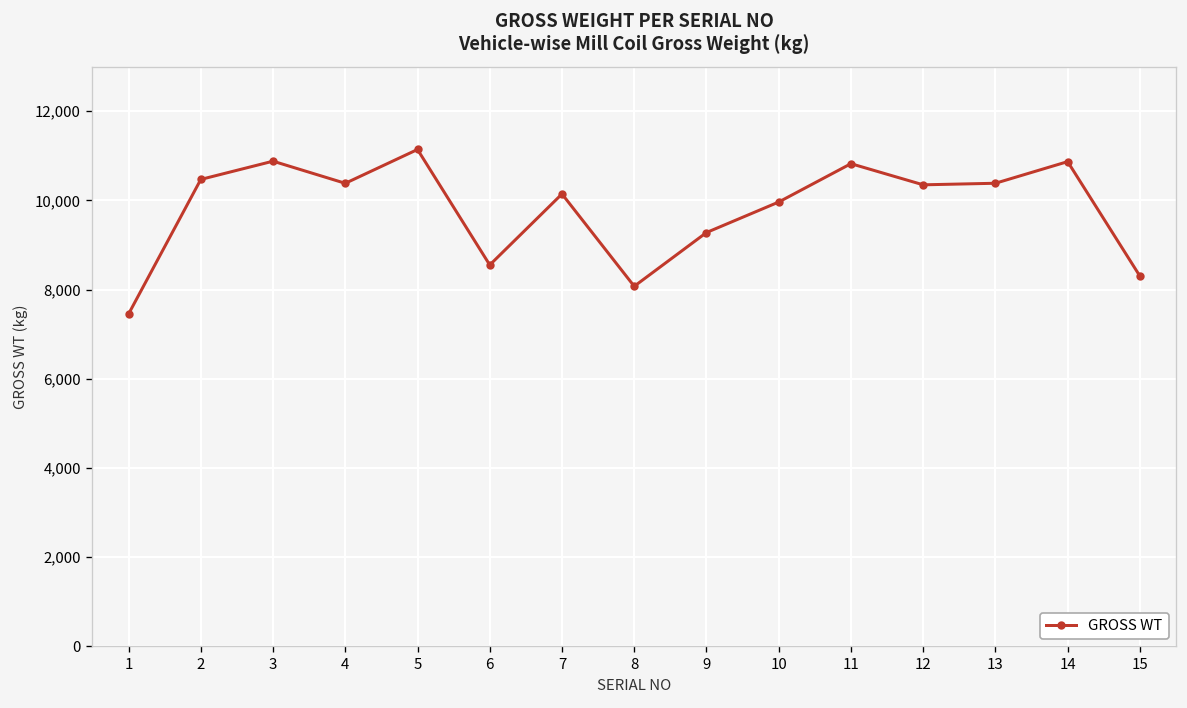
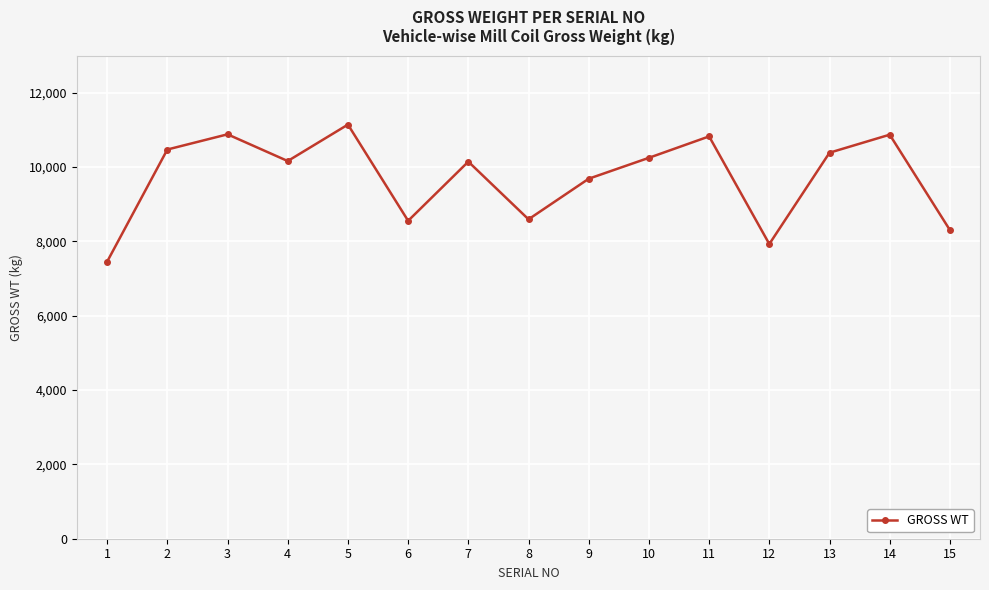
4: 10,400 -> 10,200
8: 8,100 -> 8,600
9: 9,300 -> 9,700
10: 10,000 -> 10,200
12: 10,400 -> 7,900
